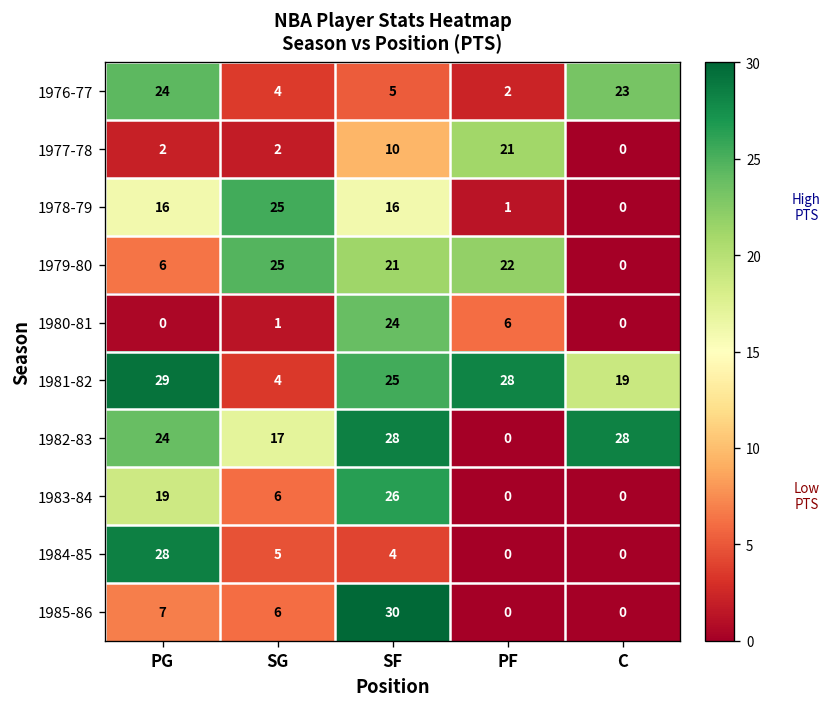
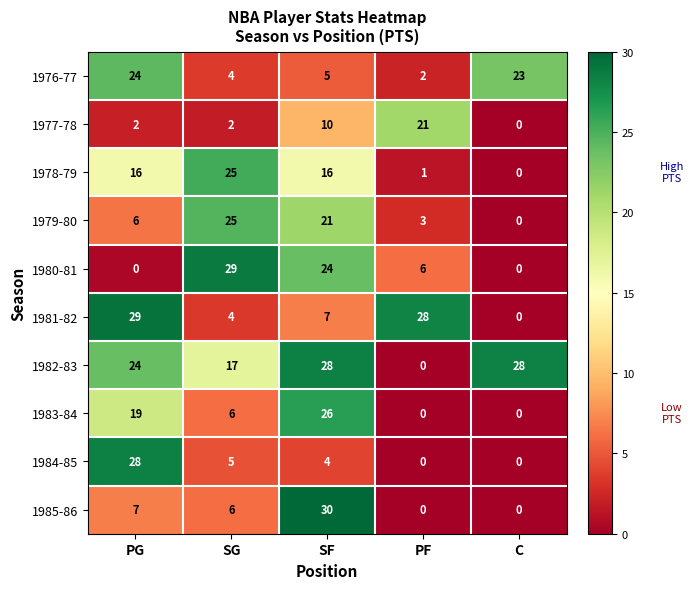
1979-80, PF: 22 -> 3
1980-81, SG: 1 -> 29
1981-82, SF: 25 -> 7
1981-82, C: 19 -> 0
